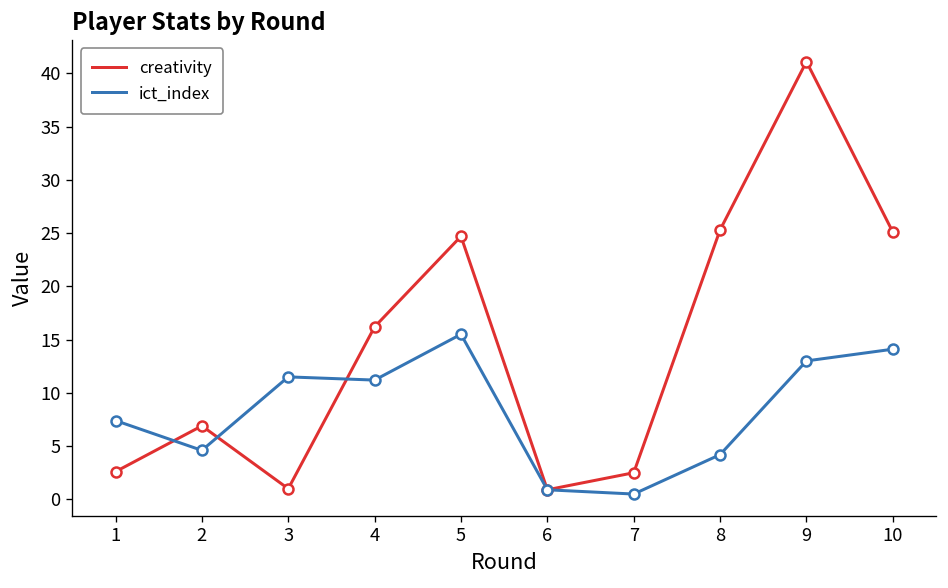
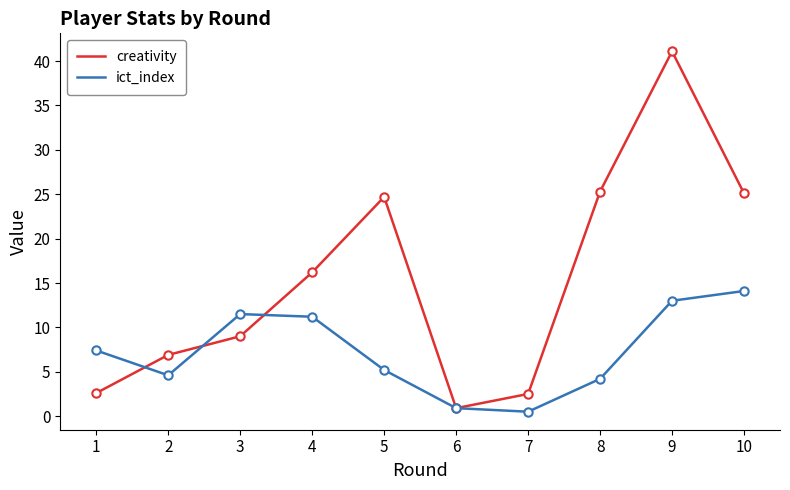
creativity, 3: 1 -> 9
ict_index, 5: 16 -> 5
